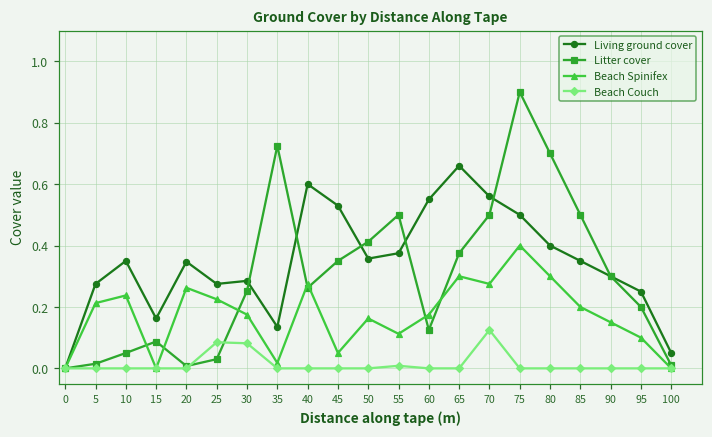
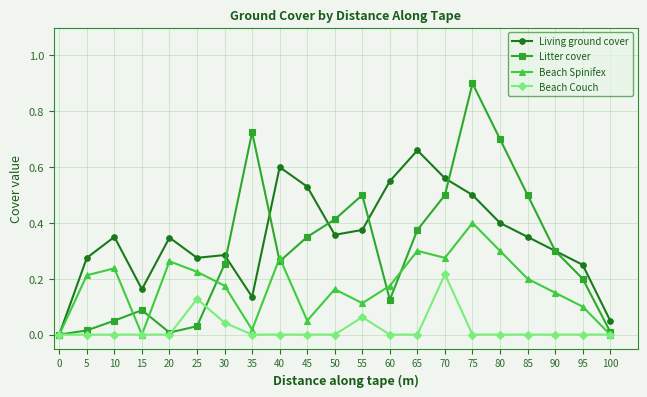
Beach Couch, 25: 0.09 -> 0.13
Beach Couch, 30: 0.08 -> 0.04
Beach Couch, 55: 0.01 -> 0.06
Beach Couch, 70: 0.13 -> 0.22
